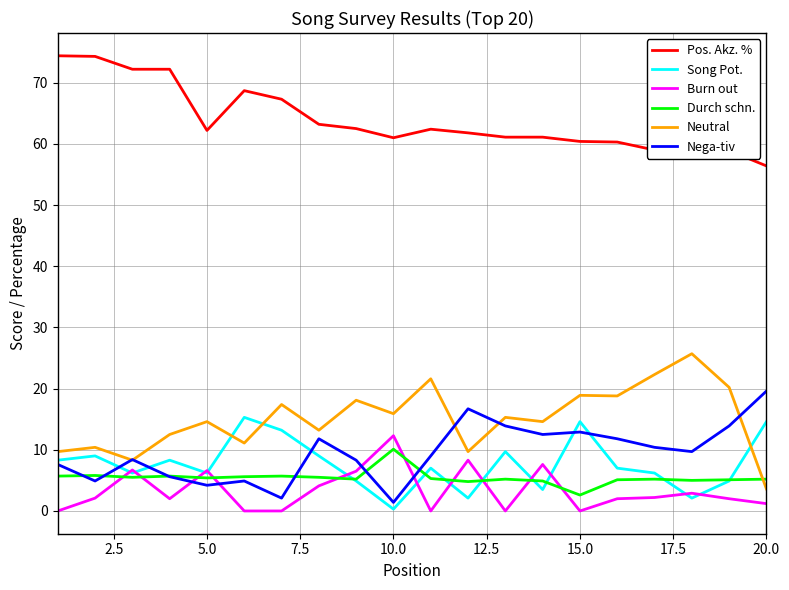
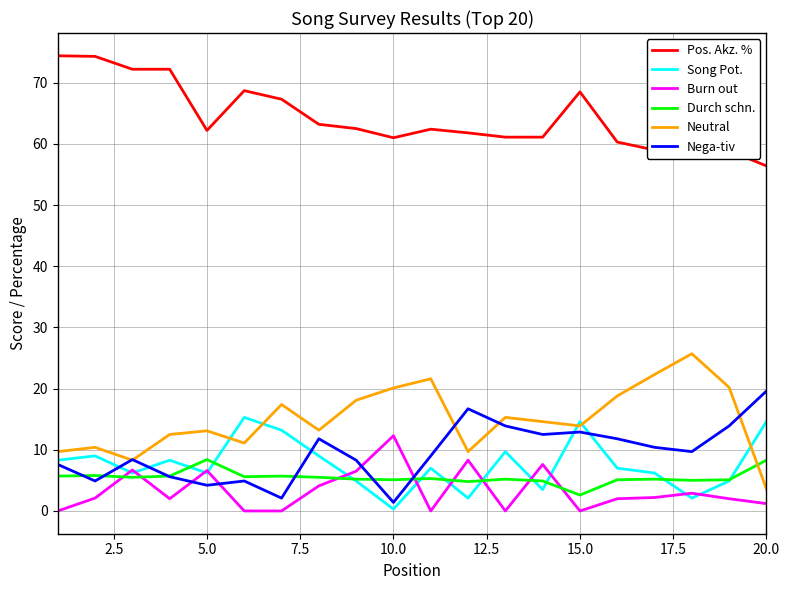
Durch schn., 5.0: 5 -> 8
Neutral, 5.0: 15 -> 13
Durch schn., 10.0: 10 -> 5
Neutral, 10.0: 16 -> 20
Pos. Akz. %, 15.0: 60 -> 69
Neutral, 15.0: 19 -> 14
Durch schn., 20.0: 5 -> 8
